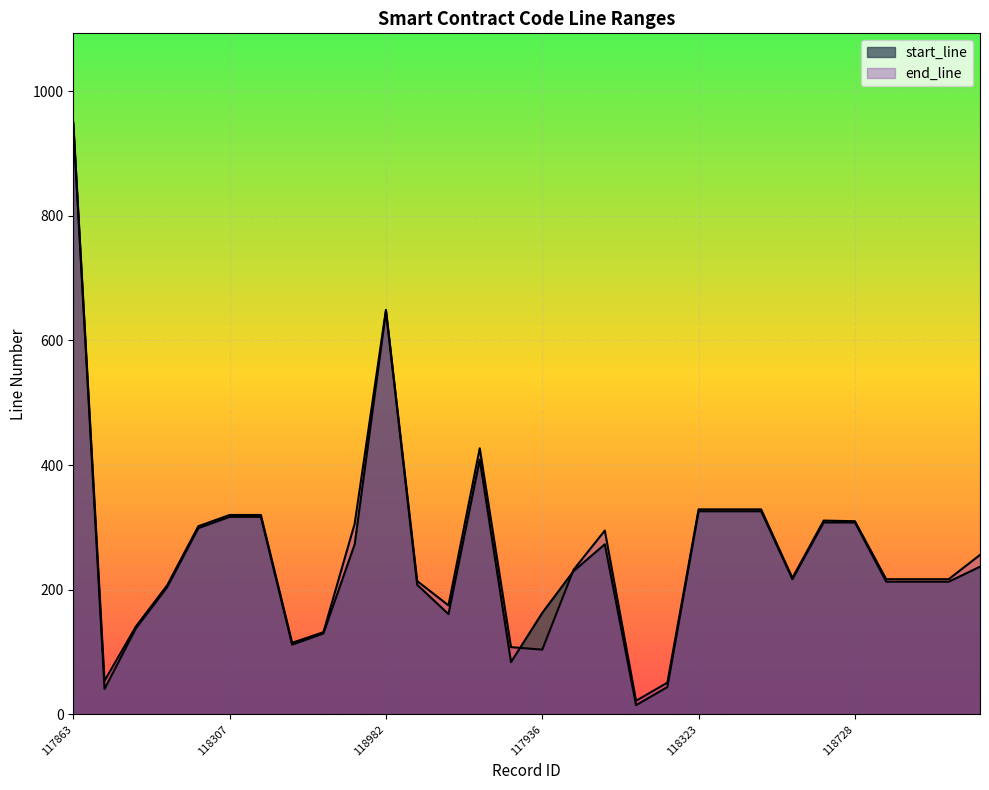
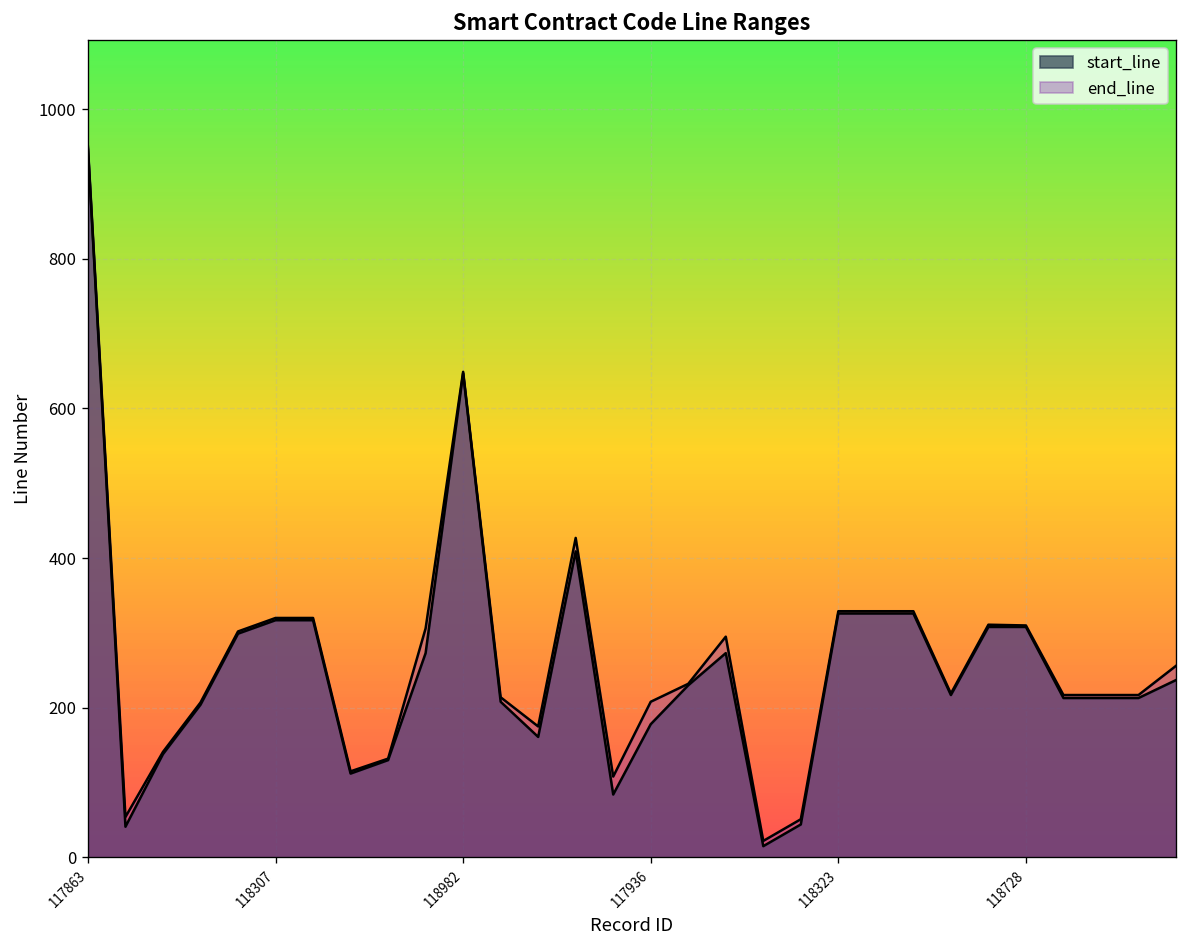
start_line, 117936: 160 -> 180
end_line, 117936: 100 -> 210
